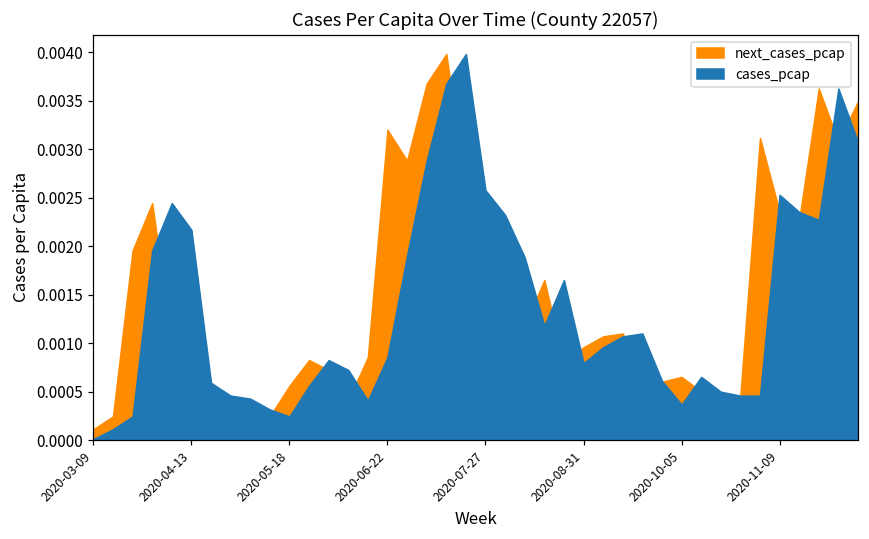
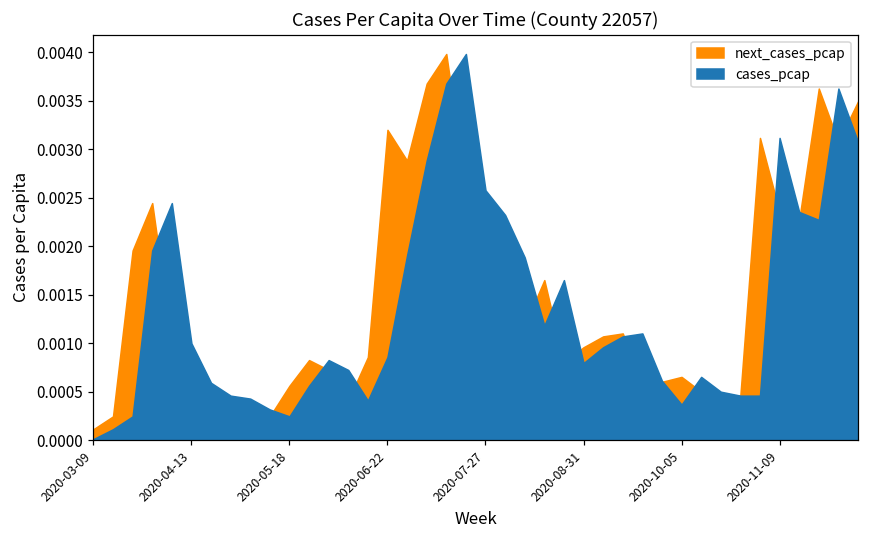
cases_pcap, 2020-04-13: 0.0022 -> 0.0010
cases_pcap, 2020-11-09: 0.0025 -> 0.0031
